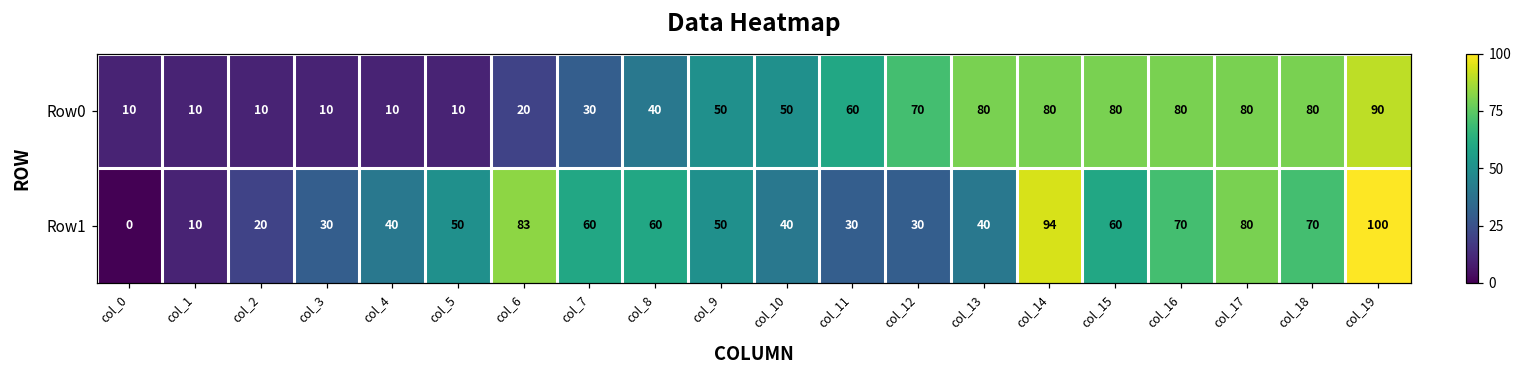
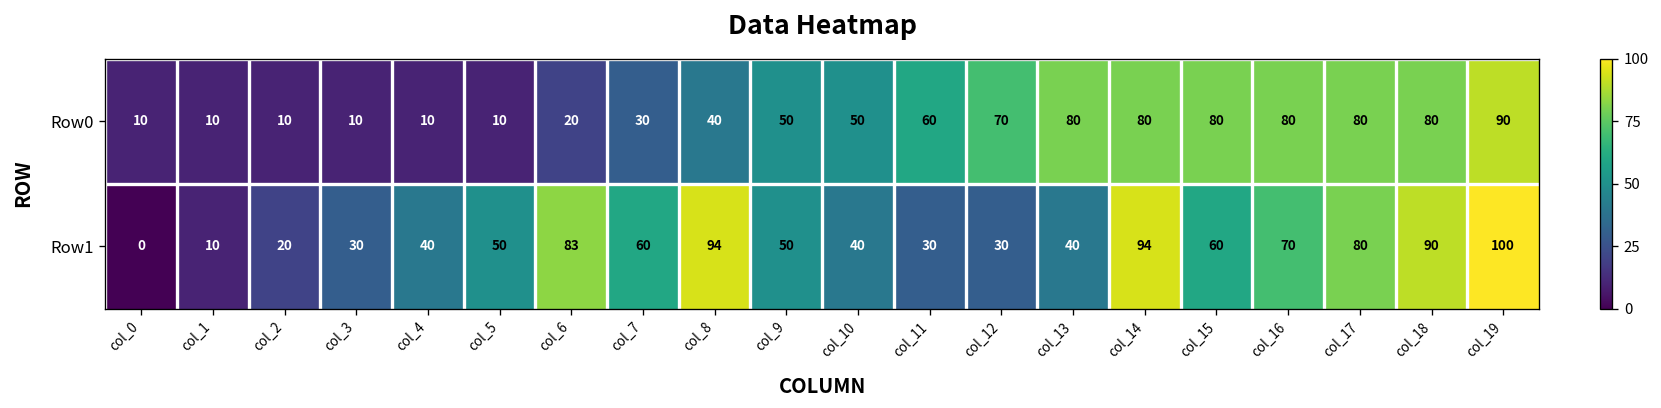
Row1, col_8: 60 -> 94
Row1, col_18: 70 -> 90
